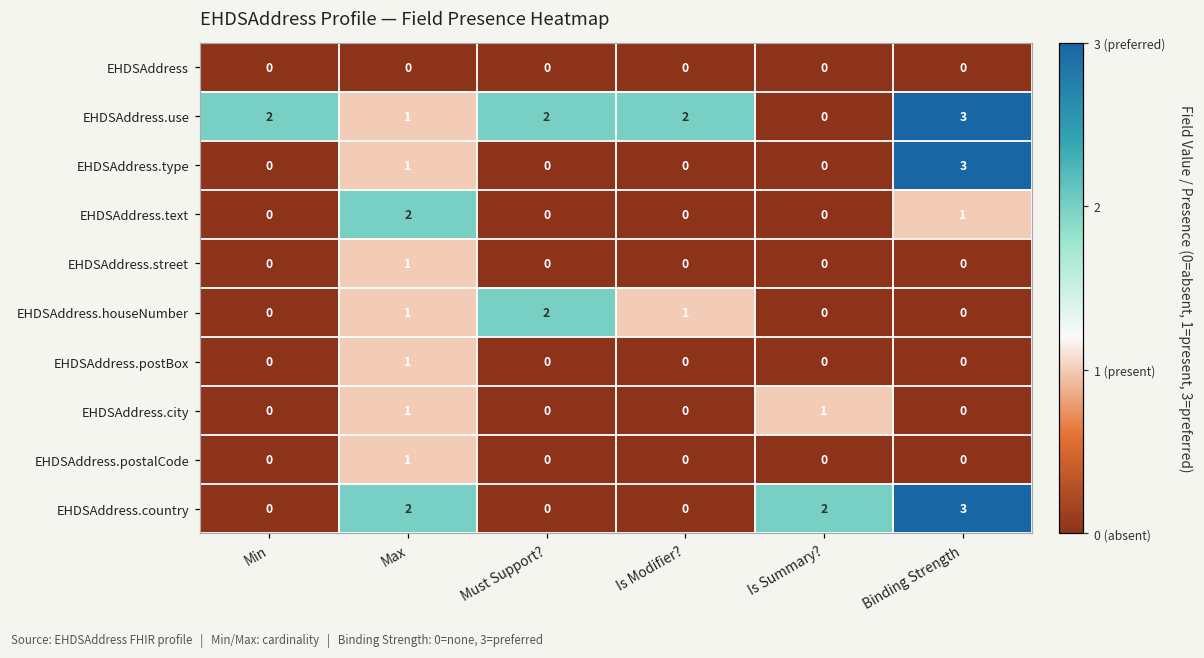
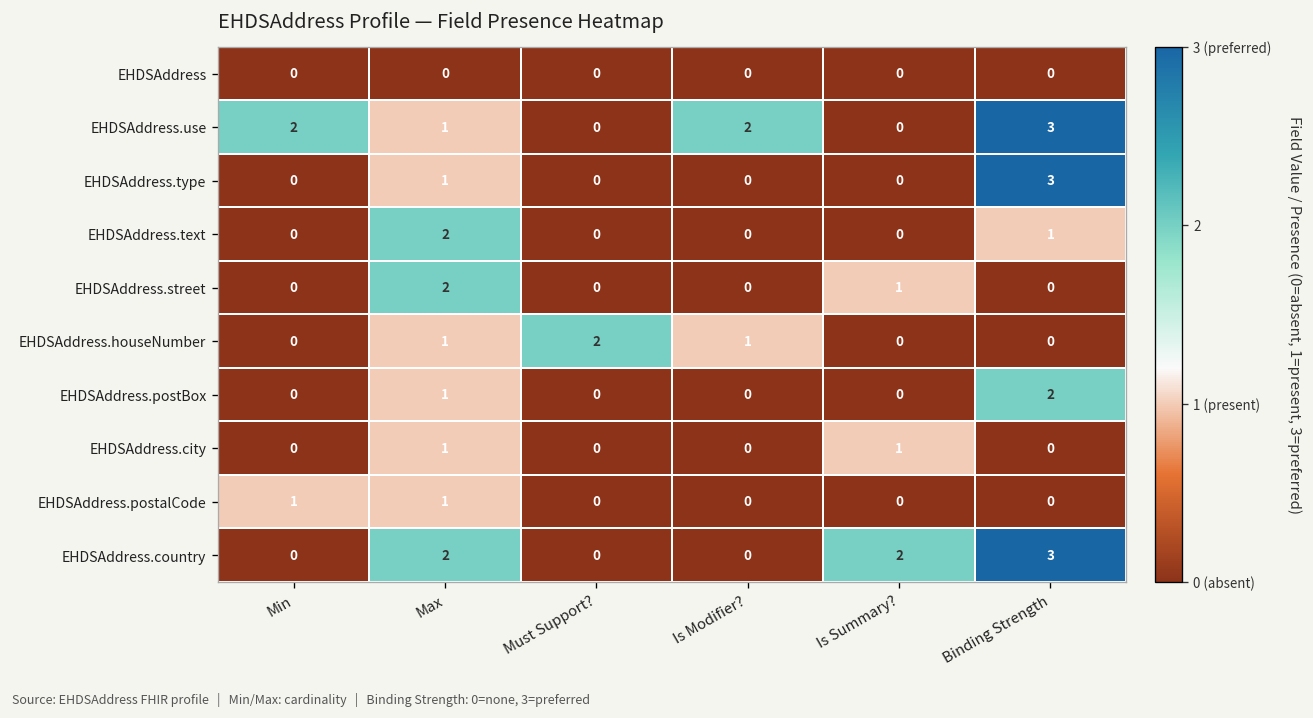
EHDSAddress.use, Must Support?: 2 -> 0
EHDSAddress.street, Max: 1 -> 2
EHDSAddress.street, Is Summary?: 0 -> 1
EHDSAddress.postBox, Binding Strength: 0 -> 2
EHDSAddress.postalCode, Min: 0 -> 1
